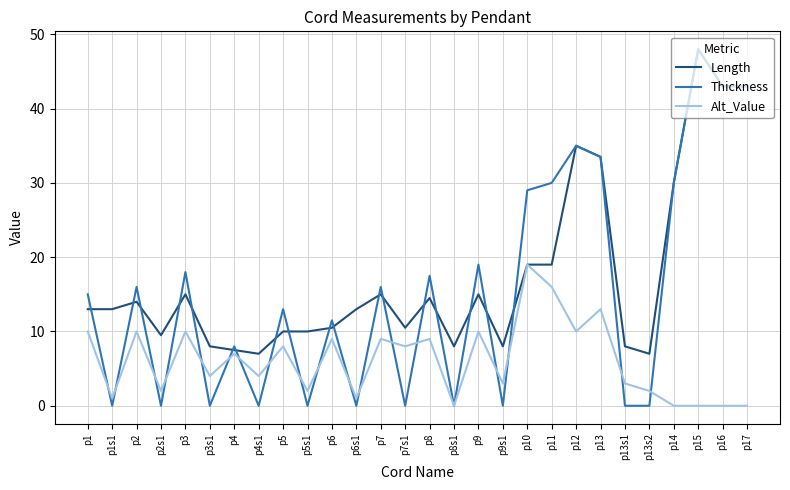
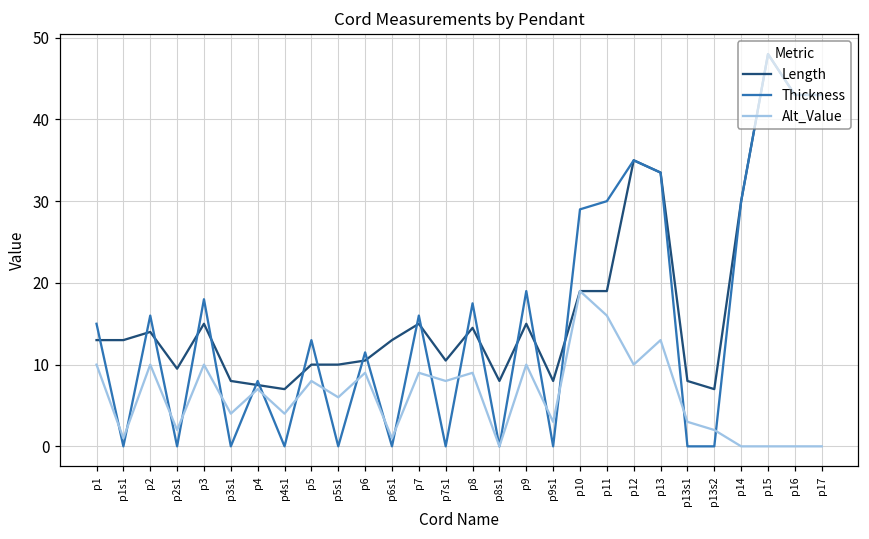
Alt_Value, p5s1: 2 -> 6
